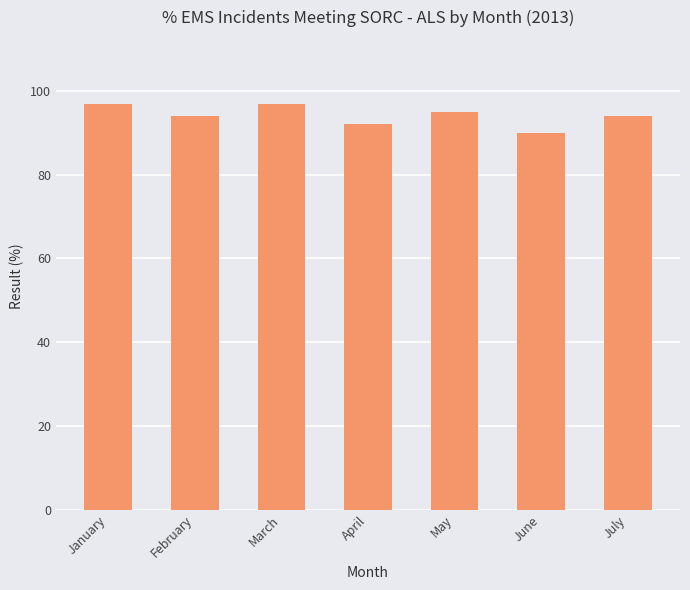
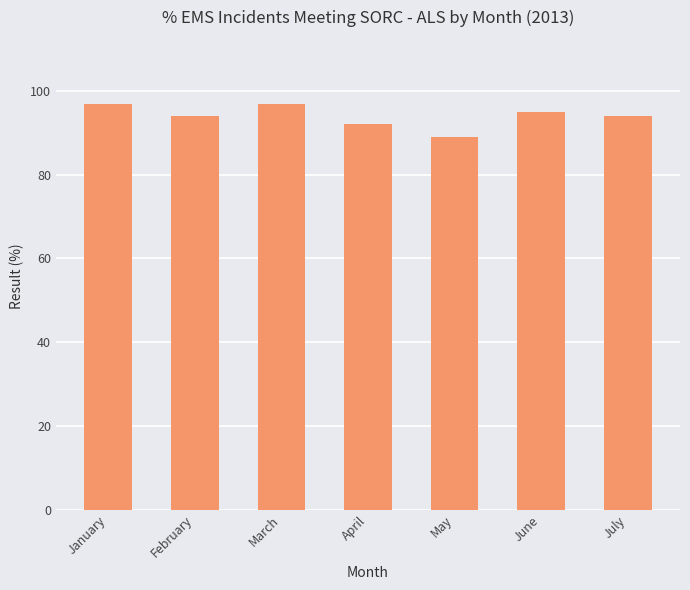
May: 95 -> 89
June: 90 -> 95
